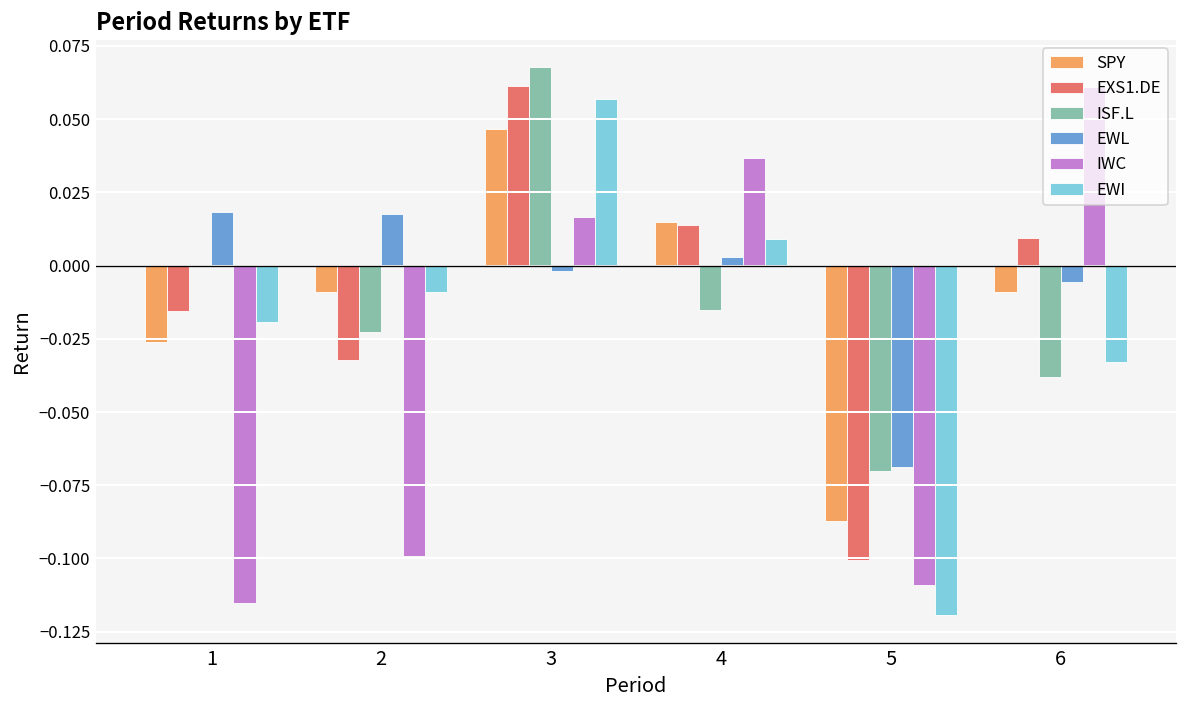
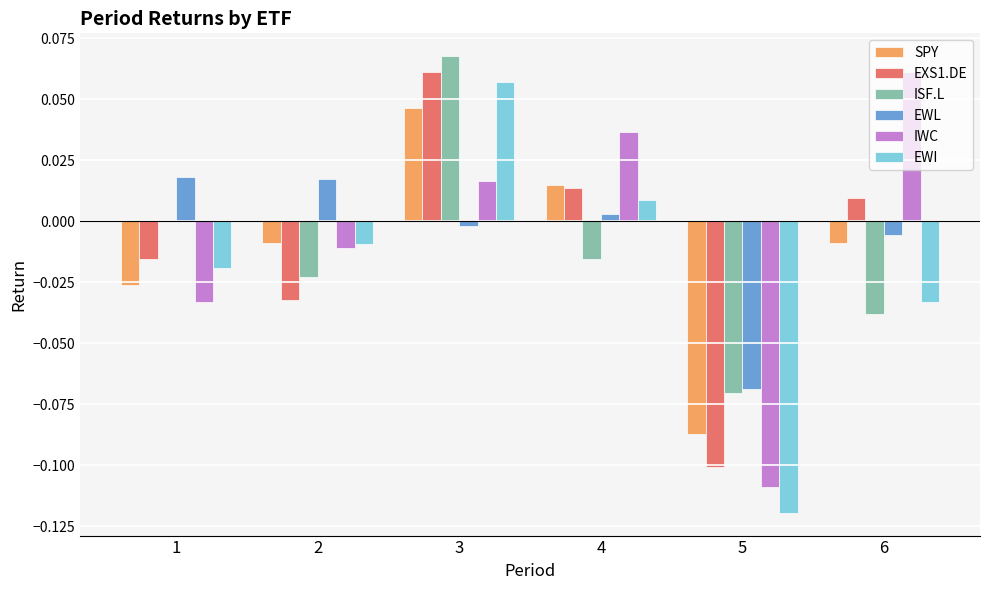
IWC, 1: -0.115 -> -0.033
IWC, 2: -0.099 -> -0.011
